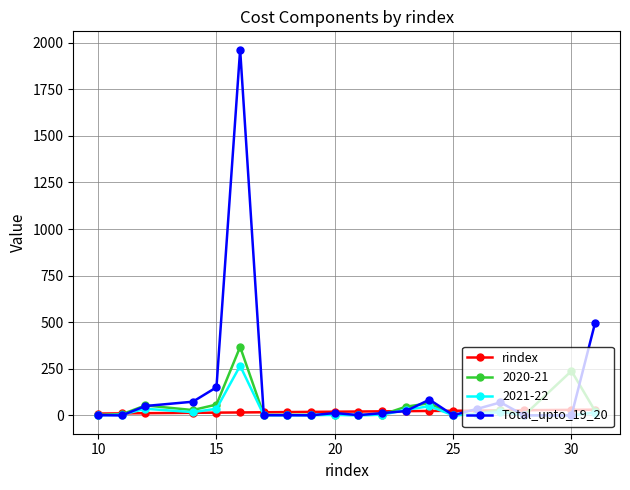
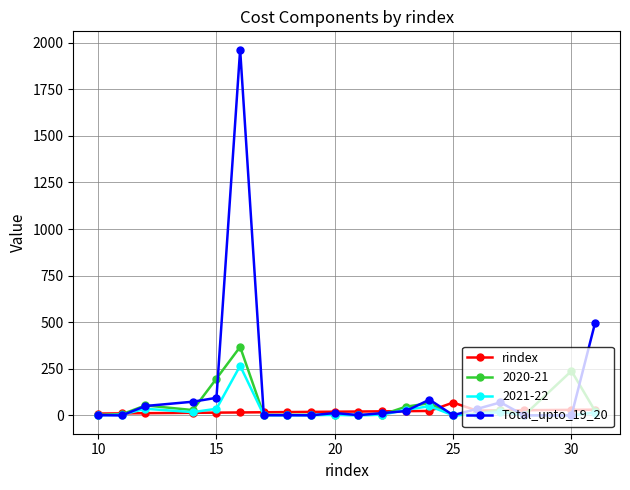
2020-21, 15: 60 -> 200
Total_upto_19_20, 15: 150 -> 90
rindex, 25: 30 -> 70
